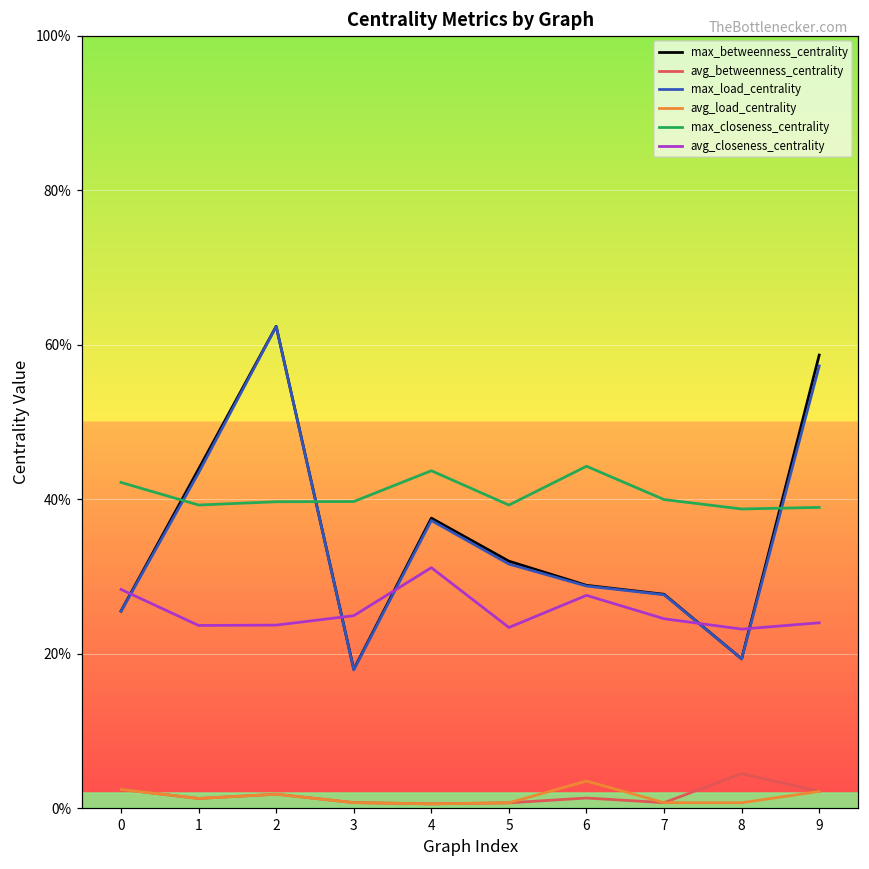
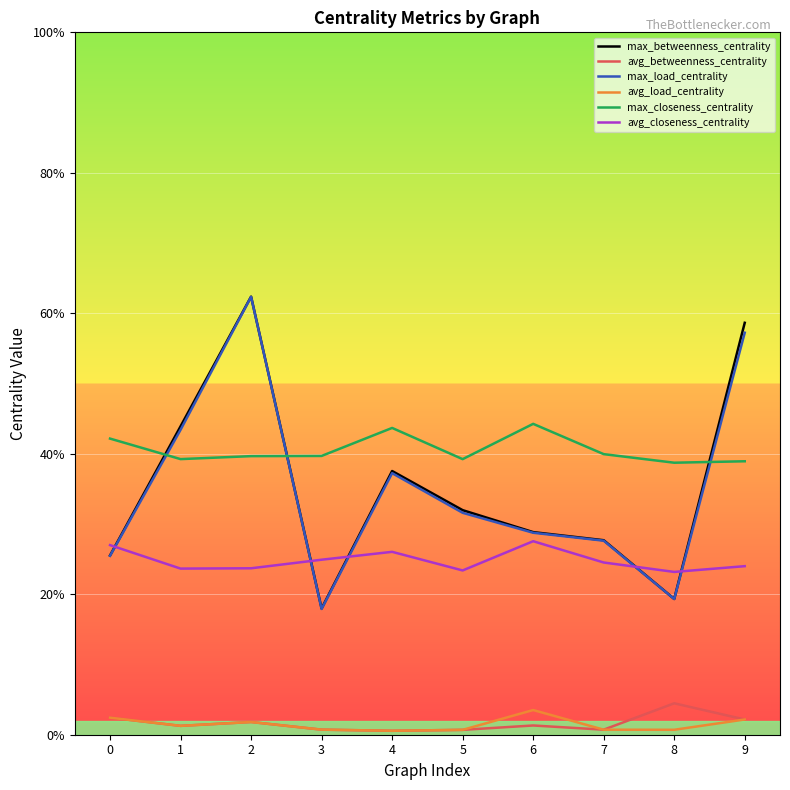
avg_closeness_centrality, 0: 28% -> 27%
avg_closeness_centrality, 4: 31% -> 26%
